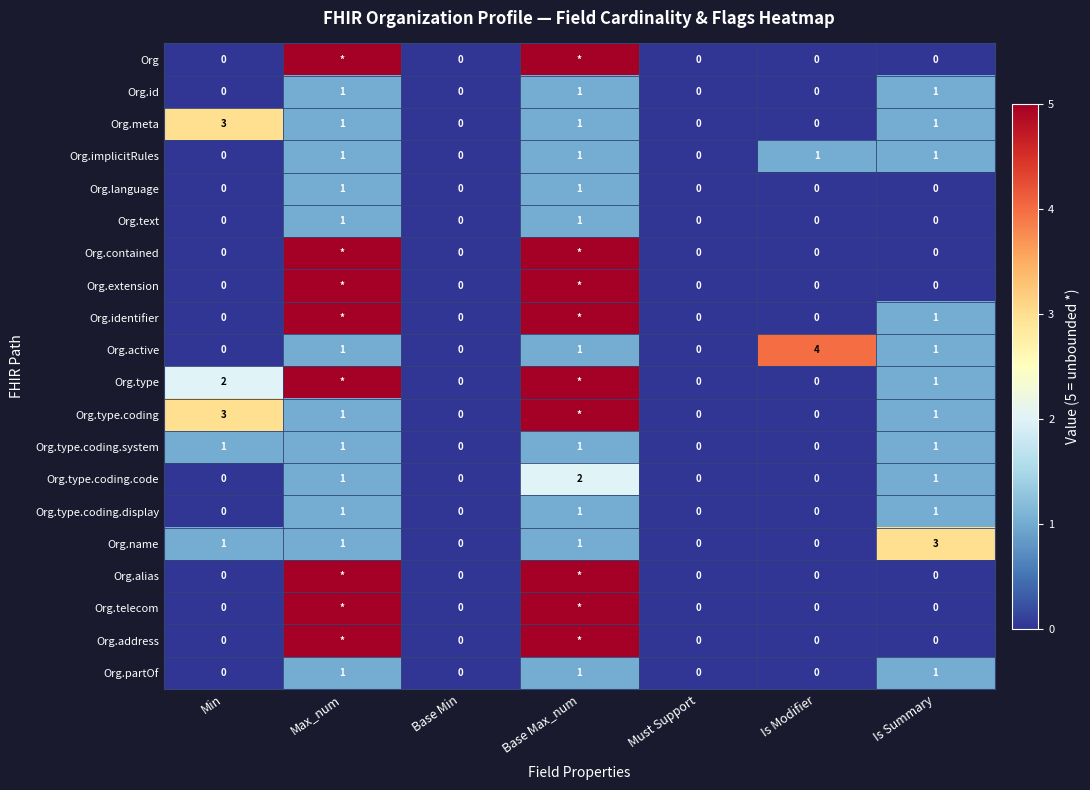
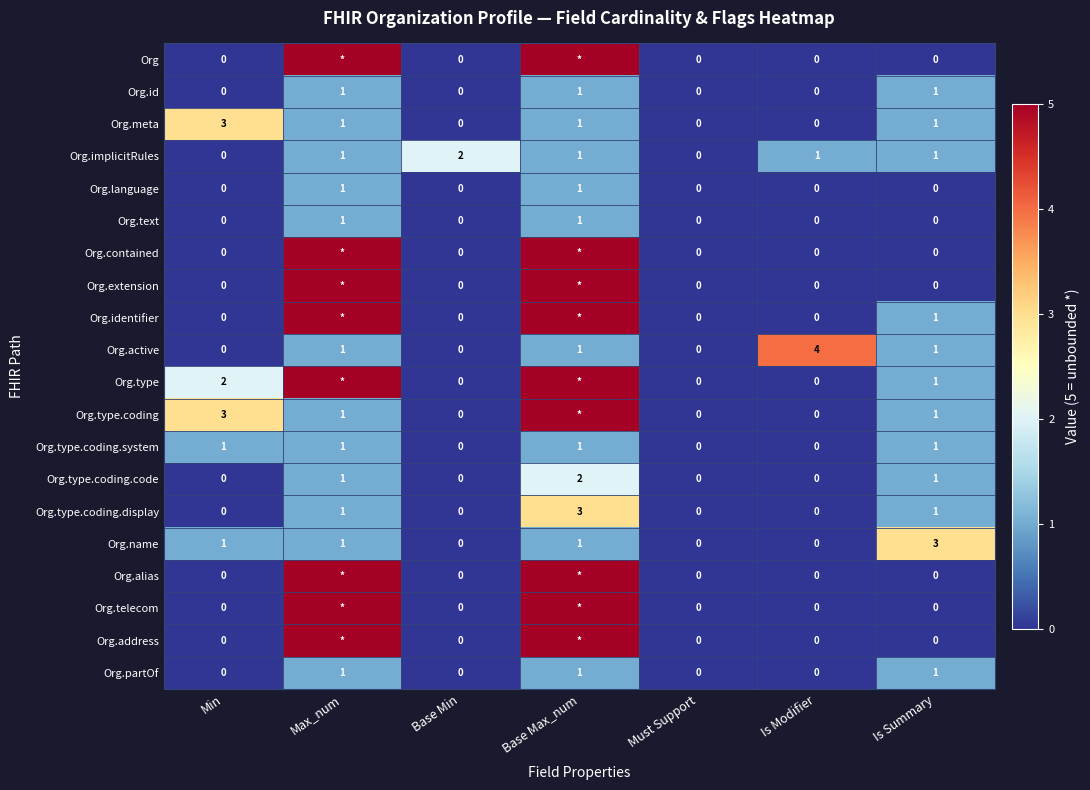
Org.implicitRules, Base Min: 0 -> 2
Org.type.coding.display, Base Max_num: 1 -> 3
